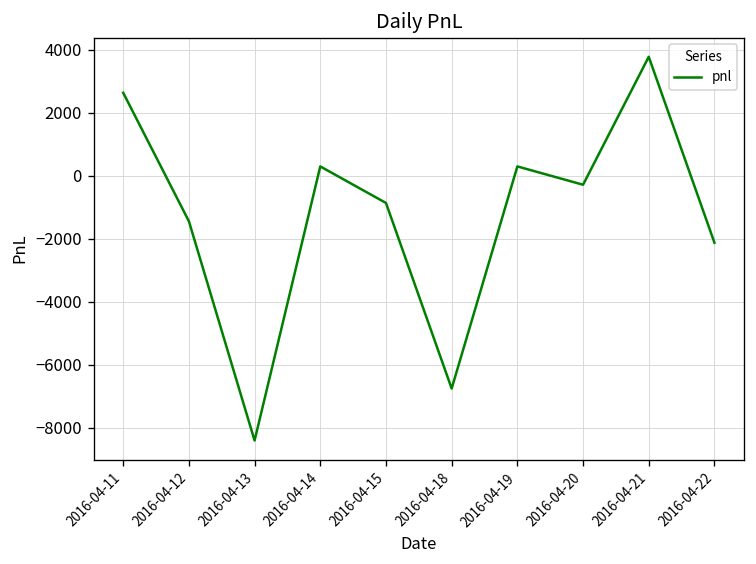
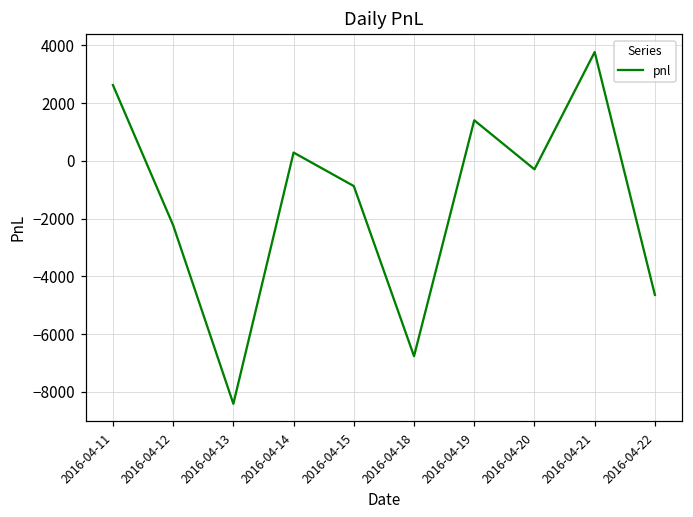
2016-04-12: -1500 -> -2200
2016-04-19: 300 -> 1400
2016-04-22: -2100 -> -4600
